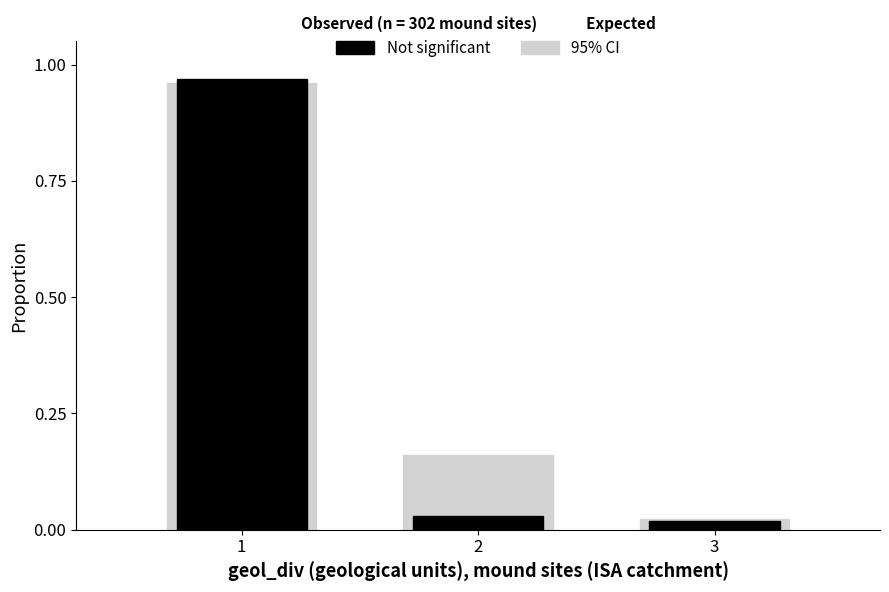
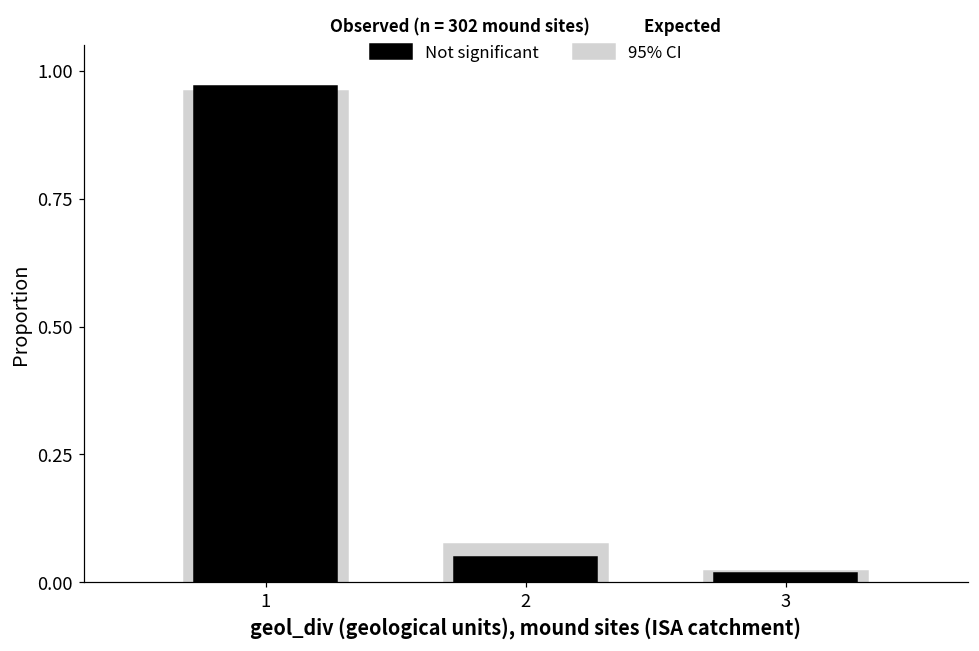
95% CI, 2: 0.16 -> 0.08
Not significant, 2: 0.03 -> 0.05
